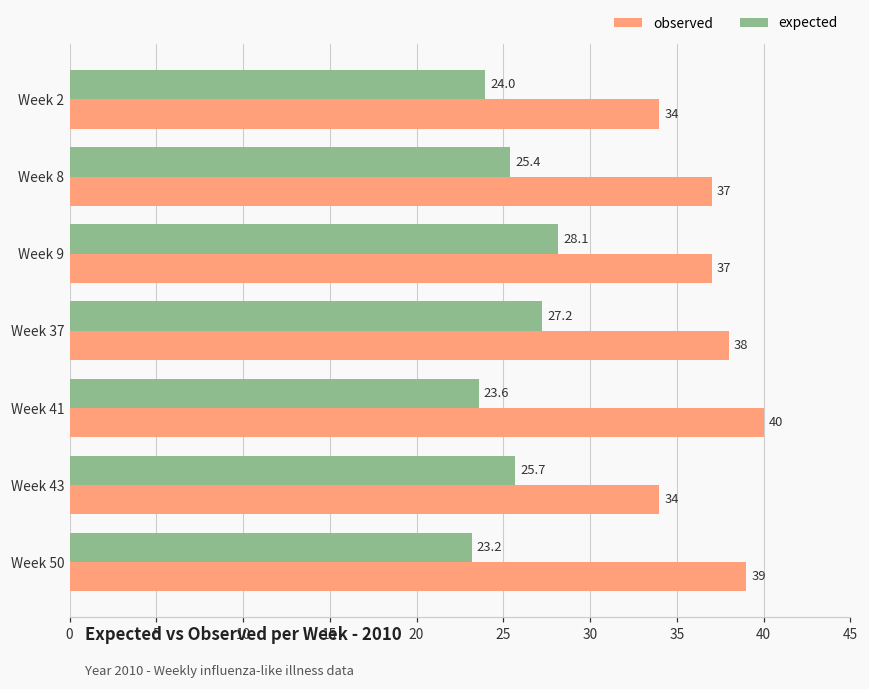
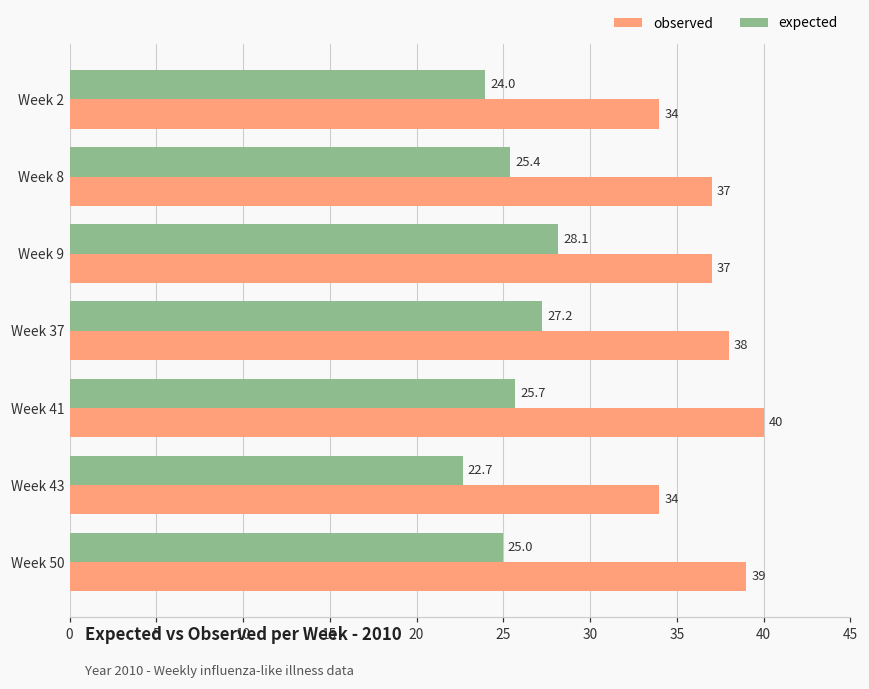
expected, Week 41: 23.6 -> 25.7
expected, Week 43: 25.7 -> 22.7
expected, Week 50: 23.2 -> 25.0
